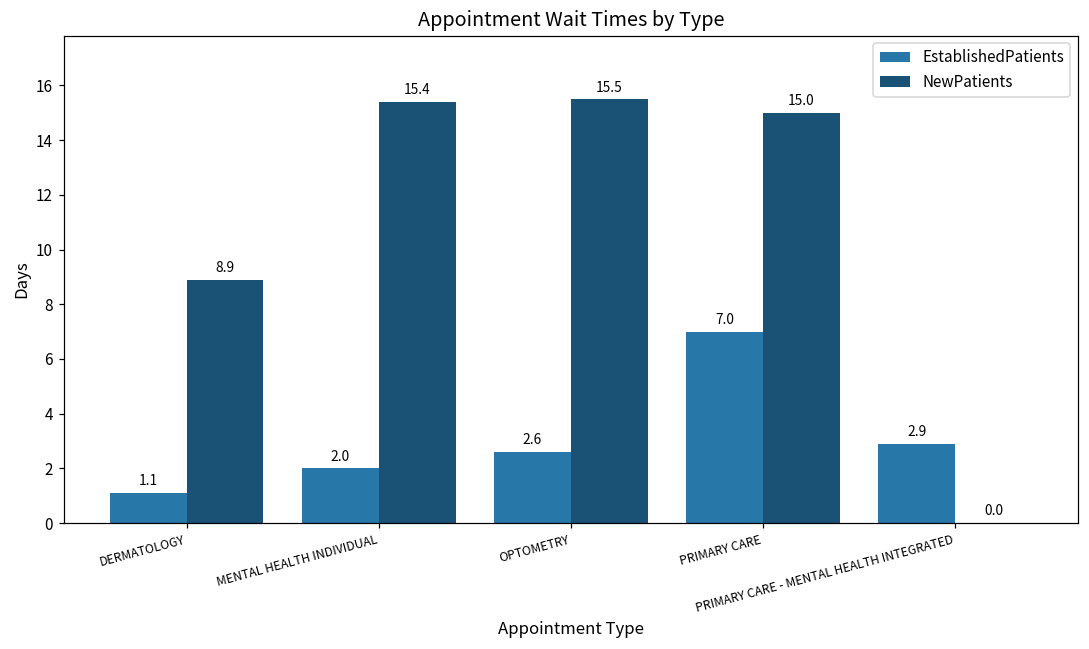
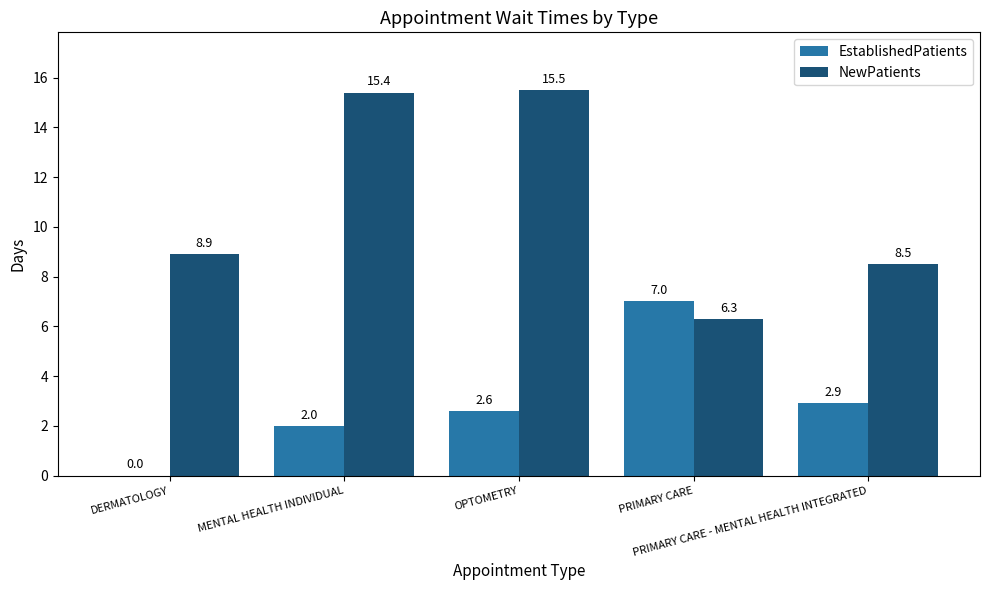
EstablishedPatients, DERMATOLOGY: 1.1 -> 0.0
NewPatients, PRIMARY CARE: 15.0 -> 6.3
NewPatients, PRIMARY CARE - MENTAL HEALTH INTEGRATED: 0.0 -> 8.5
